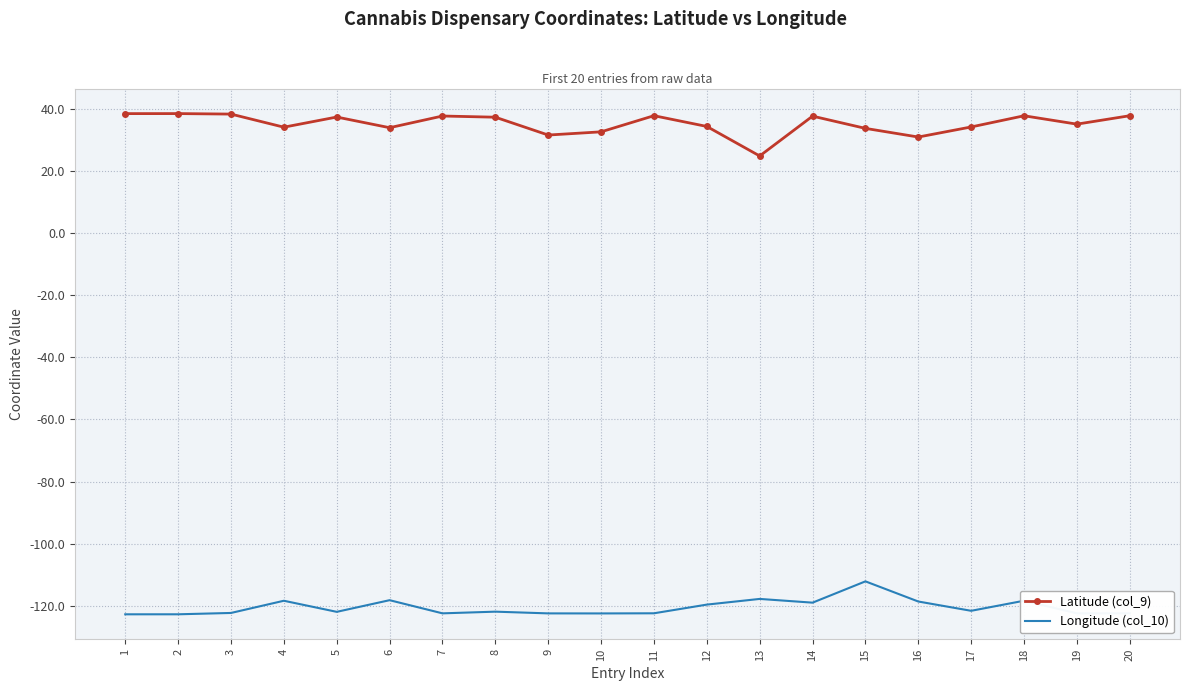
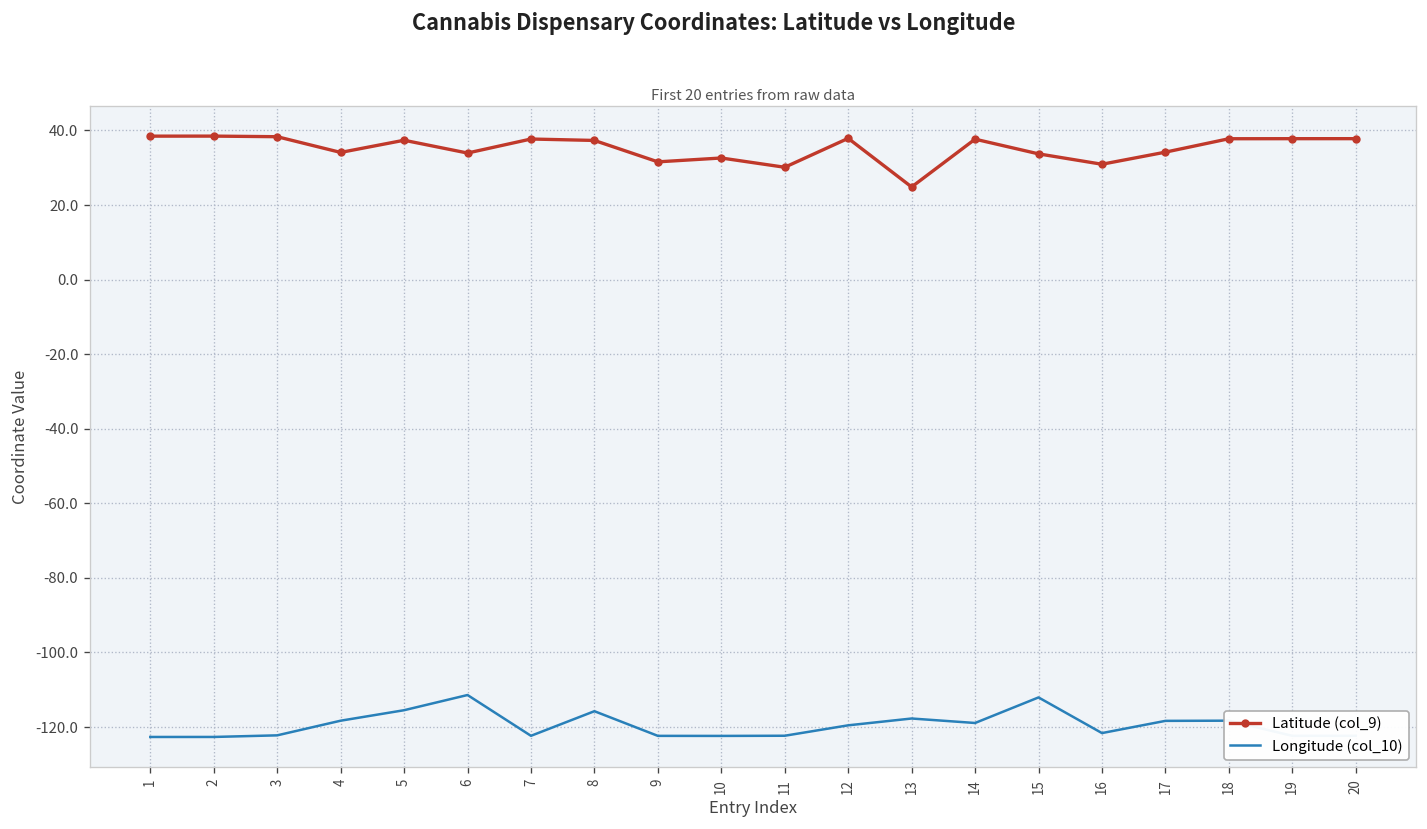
Longitude (col_10), 5: -122 -> -116
Longitude (col_10), 6: -118 -> -111
Longitude (col_10), 8: -122 -> -116
Latitude (col_9), 11: 38 -> 30
Latitude (col_9), 12: 34 -> 38
Longitude (col_10), 16: -119 -> -122
Longitude (col_10), 17: -122 -> -118
Latitude (col_9), 19: 35 -> 38
